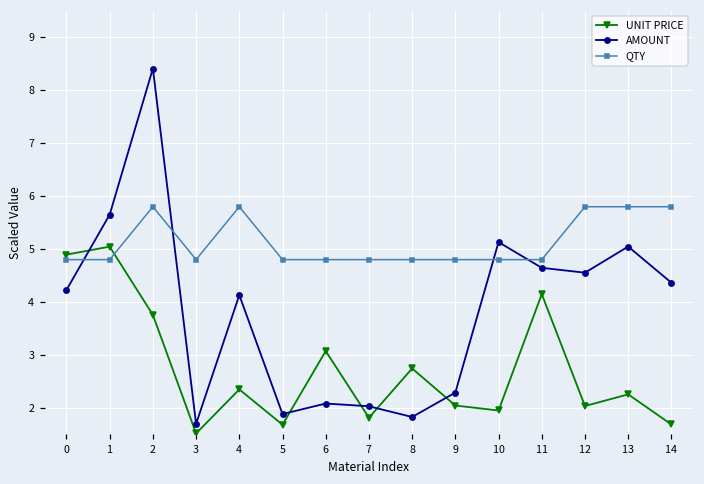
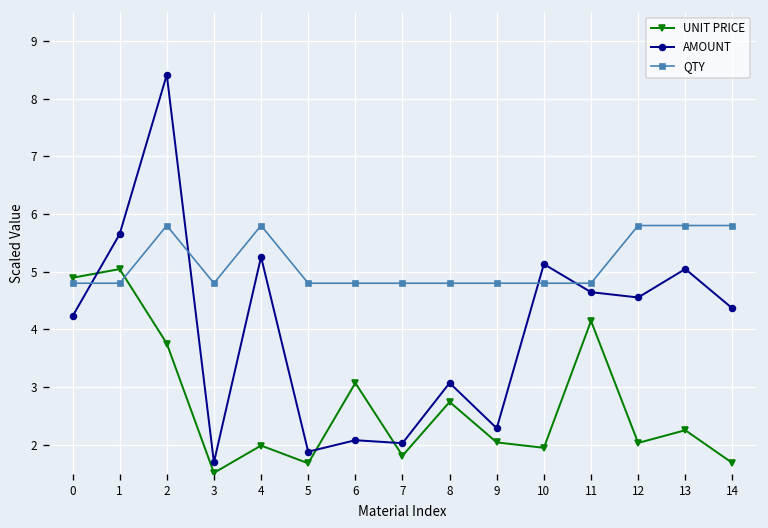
UNIT PRICE, 4: 2.3 -> 2.0
AMOUNT, 4: 4.1 -> 5.3
AMOUNT, 8: 1.8 -> 3.1
